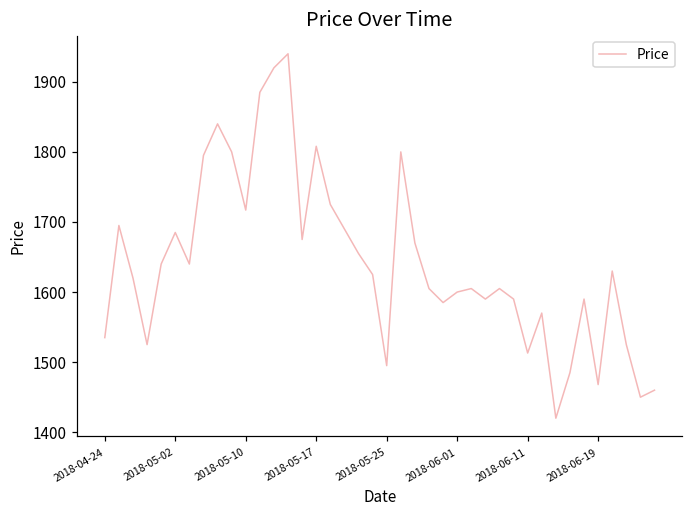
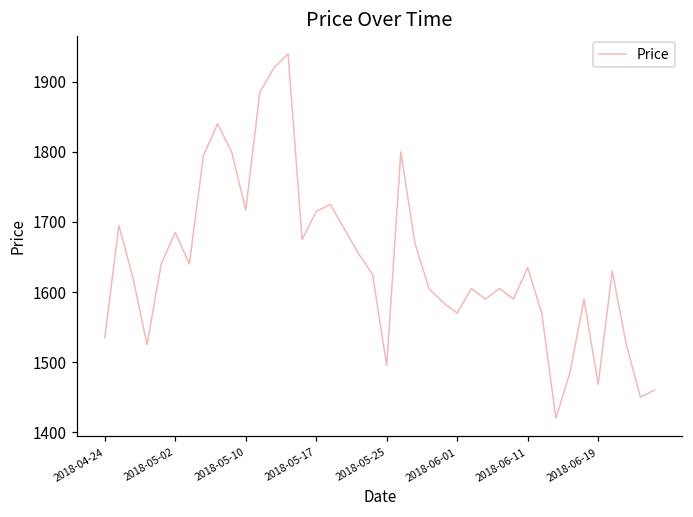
2018-05-17: 1810 -> 1720
2018-06-01: 1600 -> 1570
2018-06-11: 1510 -> 1640
